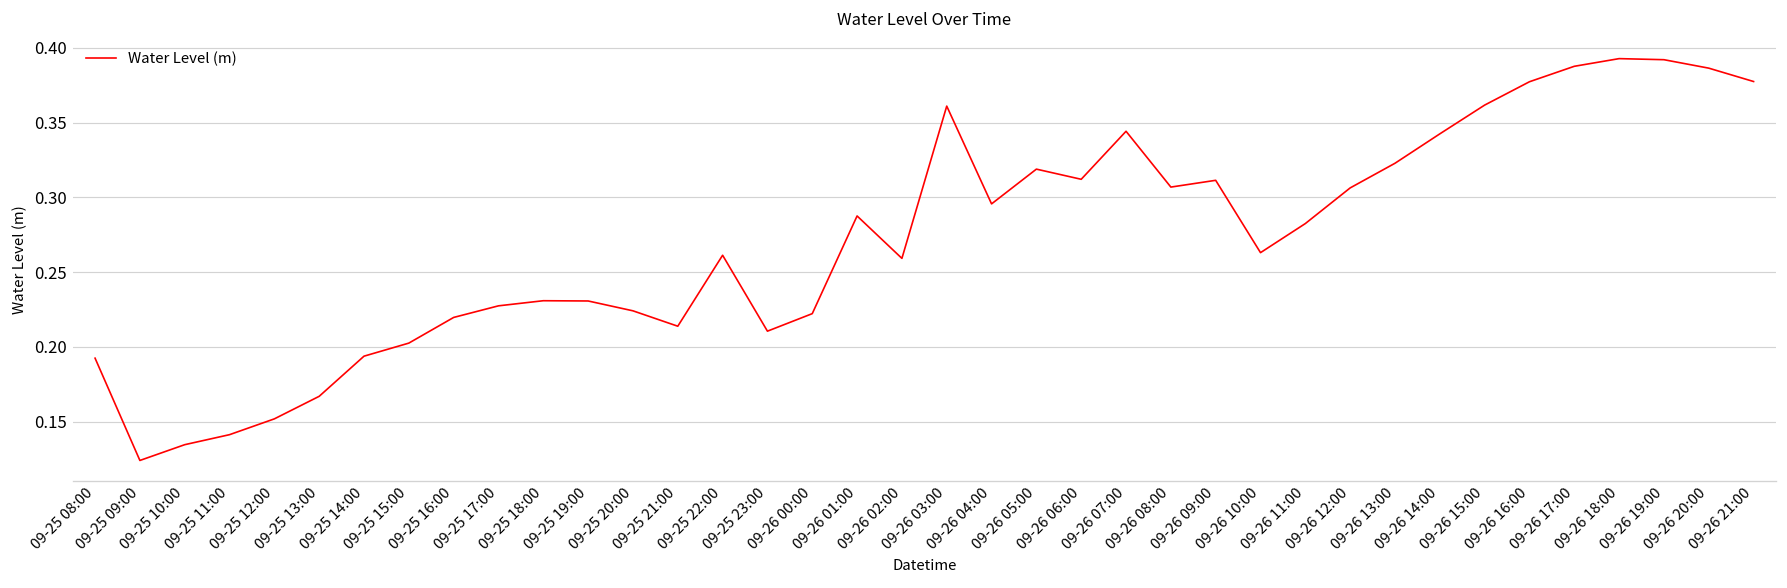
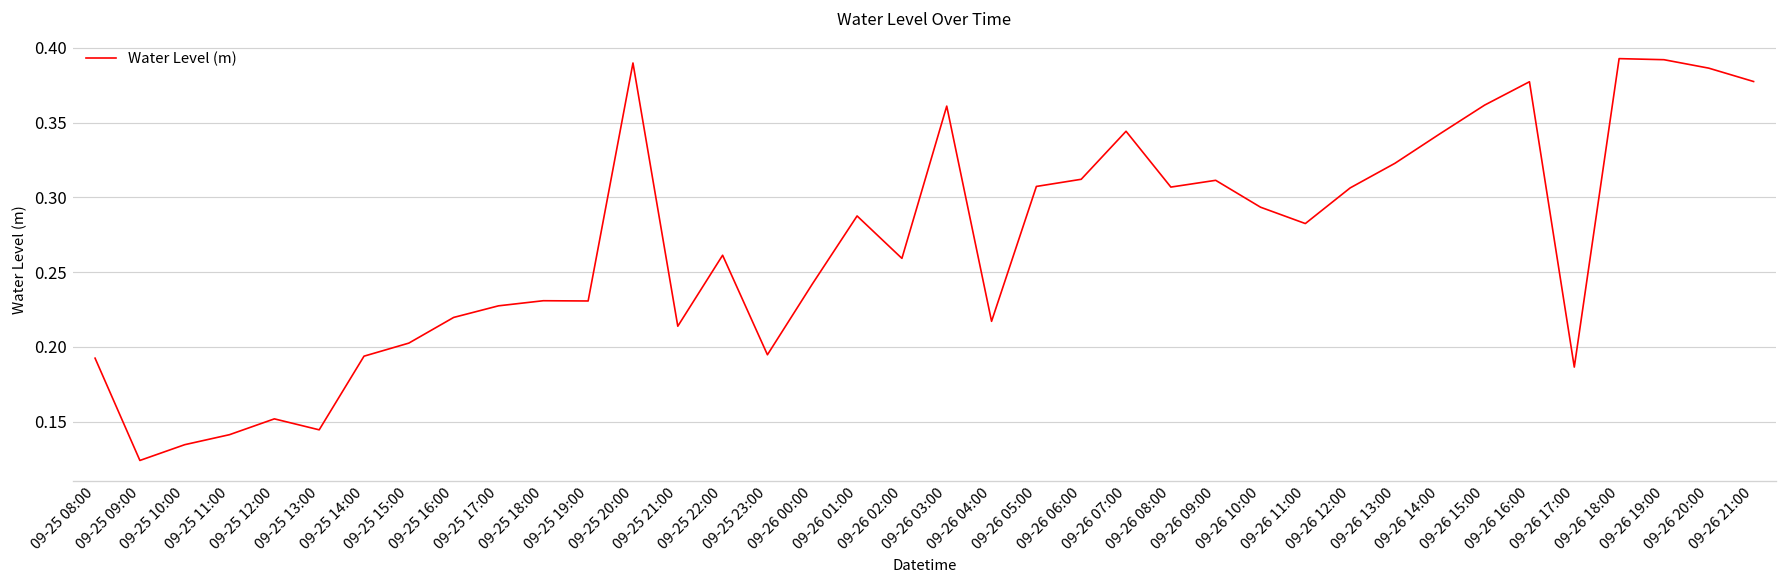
09-25 13:00: 0.167 -> 0.145
09-25 20:00: 0.224 -> 0.390
09-25 23:00: 0.211 -> 0.195
09-26 00:00: 0.222 -> 0.242
09-26 04:00: 0.296 -> 0.217
09-26 05:00: 0.319 -> 0.307
09-26 10:00: 0.263 -> 0.293
09-26 17:00: 0.388 -> 0.187
